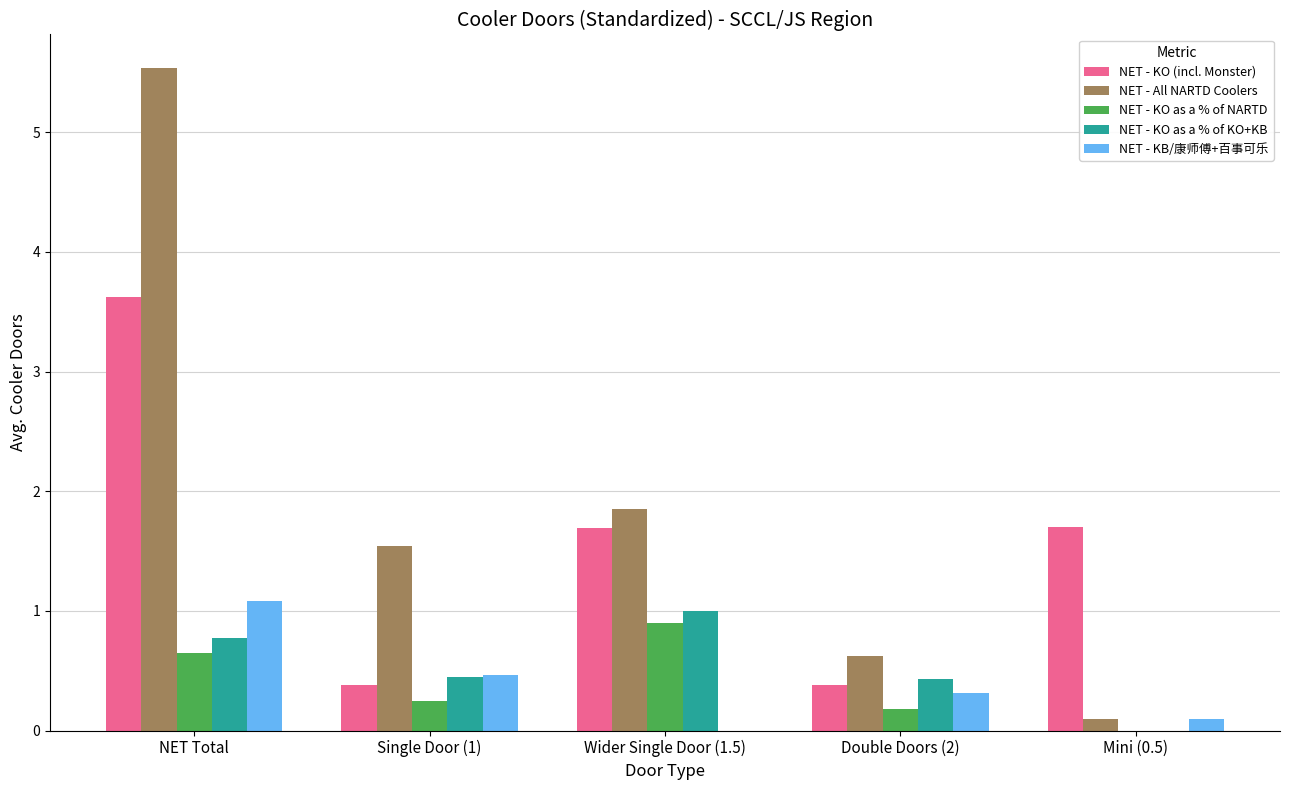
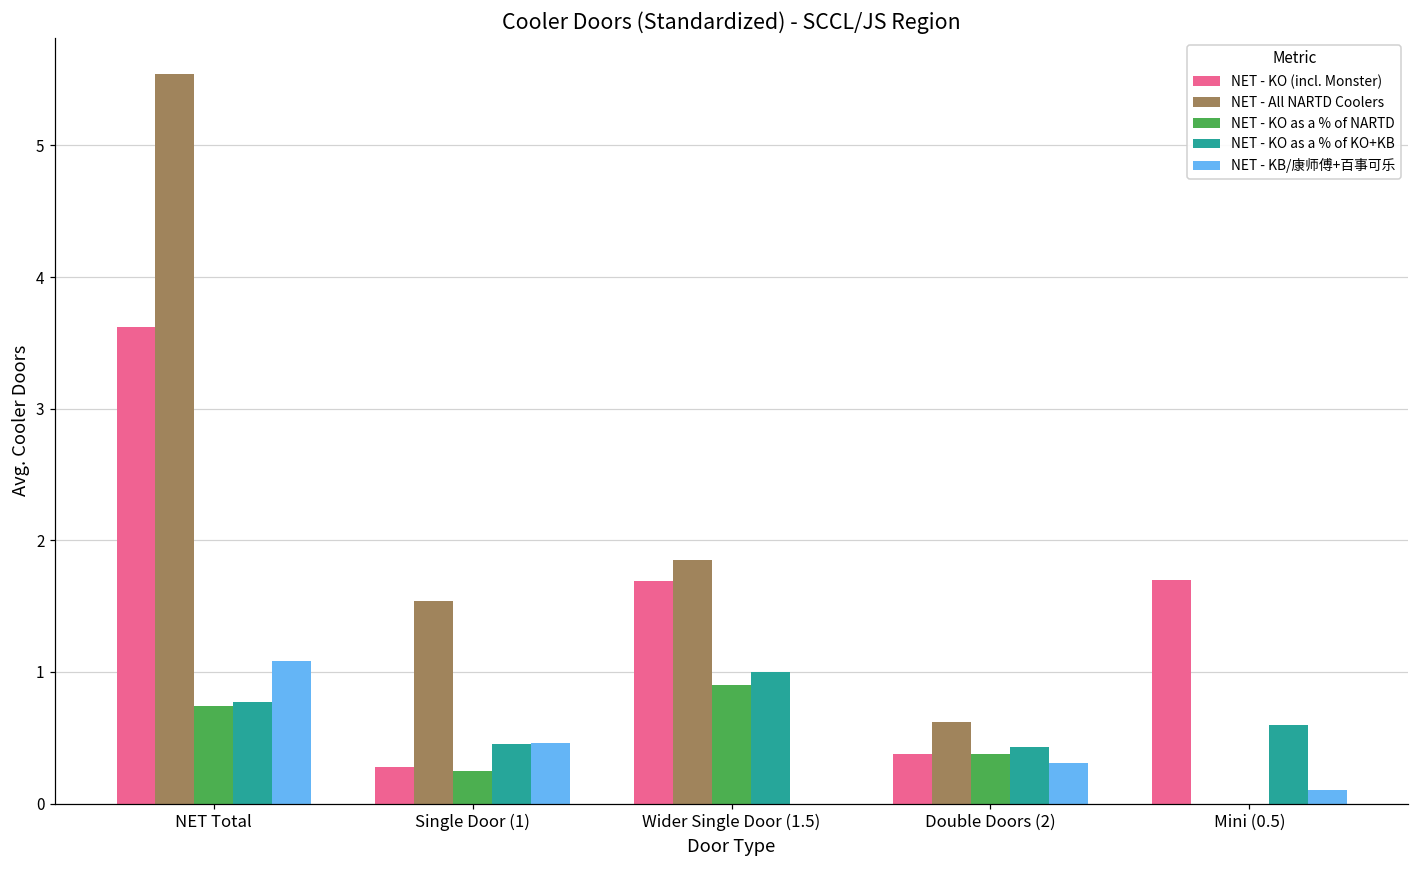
NET - KO as a % of NARTD, NET Total: 0.65 -> 0.74
NET - KO (incl. Monster), Single Door (1): 0.38 -> 0.28
NET - KO as a % of NARTD, Double Doors (2): 0.18 -> 0.38
NET - All NARTD Coolers, Mini (0.5): 0.1 -> 0.0
NET - KO as a % of KO+KB, Mini (0.5): 0.0 -> 0.6
